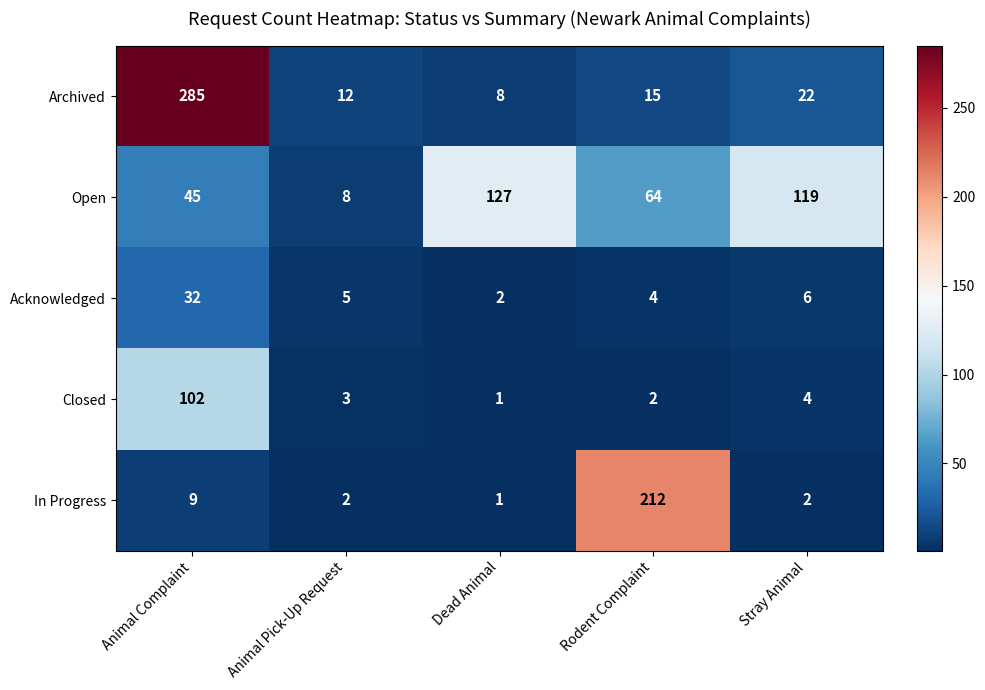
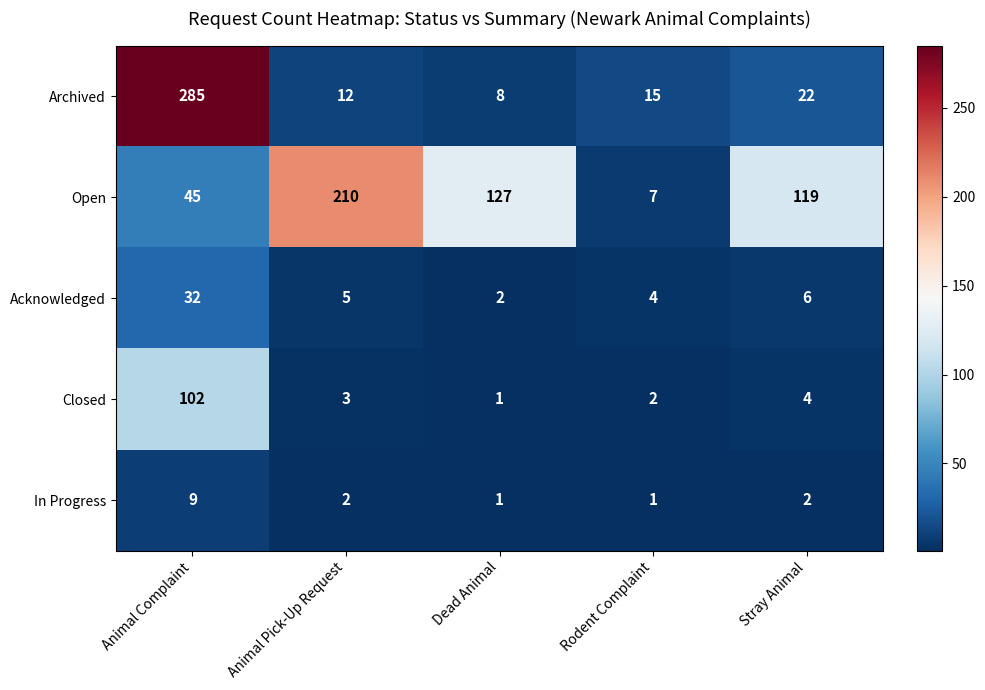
Open, Animal Pick-Up Request: 8 -> 210
Open, Rodent Complaint: 64 -> 7
In Progress, Rodent Complaint: 212 -> 1
